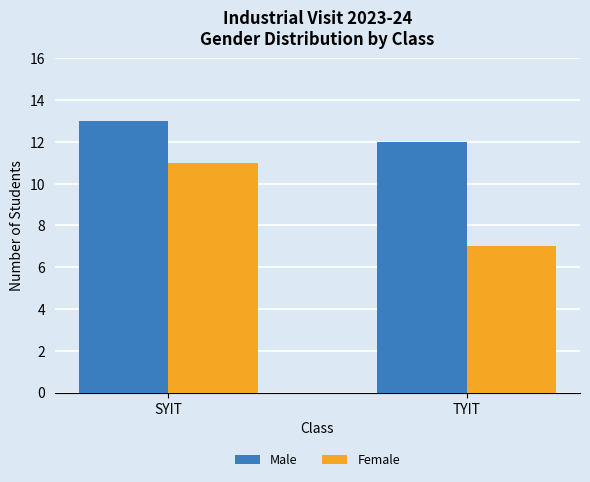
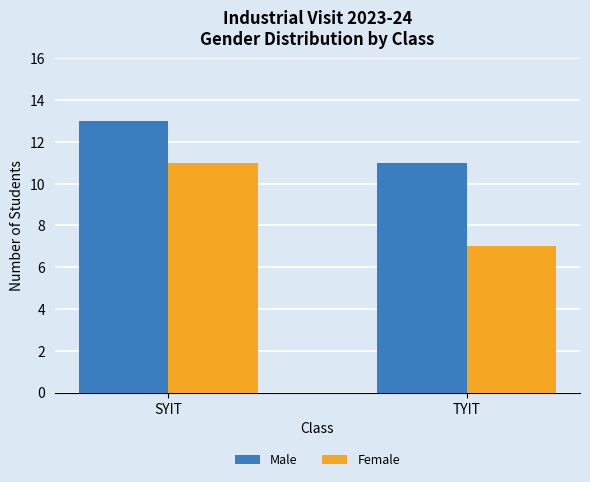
Male, TYIT: 12 -> 11
